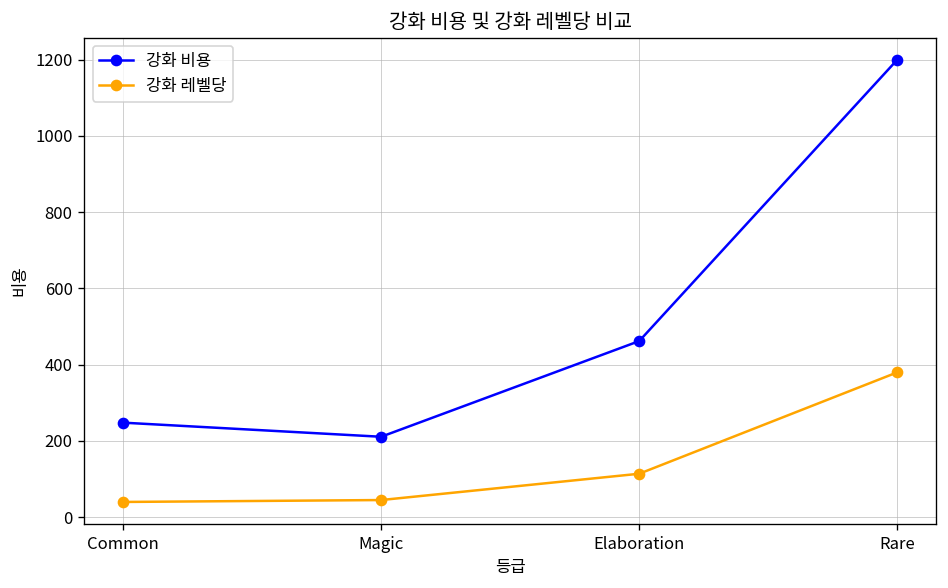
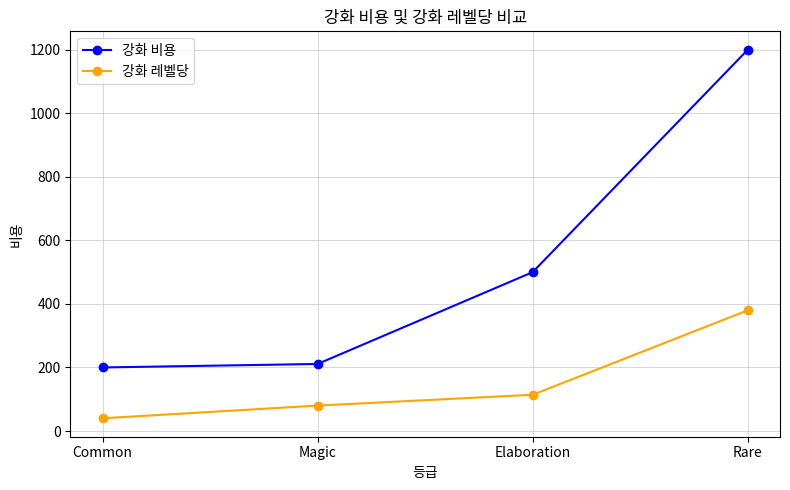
강화 비용, Common: 250 -> 200
강화 레벨당, Magic: 50 -> 80
강화 비용, Elaboration: 460 -> 500
